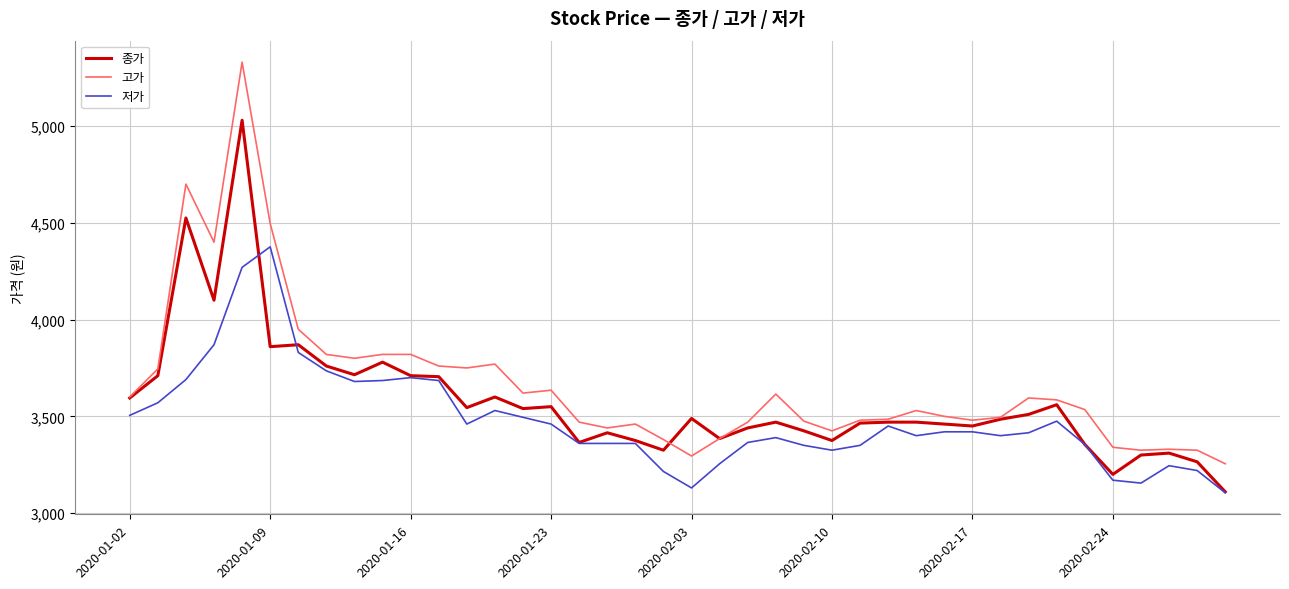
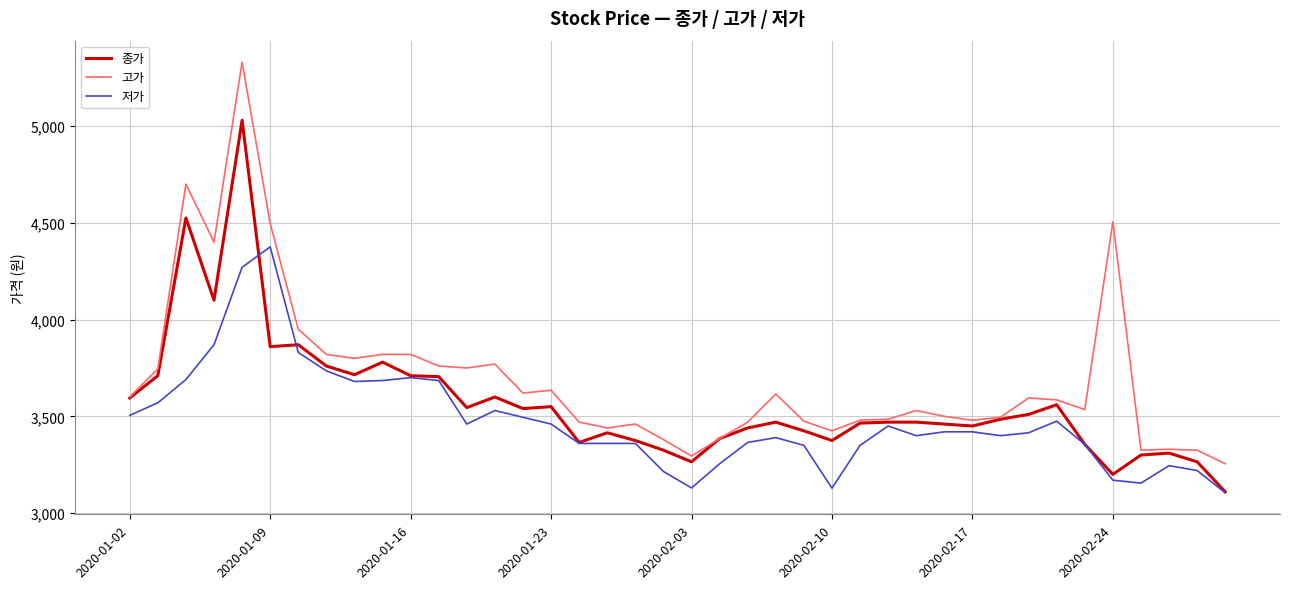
종가, 2020-02-03: 3,490 -> 3,270
저가, 2020-02-10: 3,330 -> 3,130
고가, 2020-02-24: 3,340 -> 4,510
